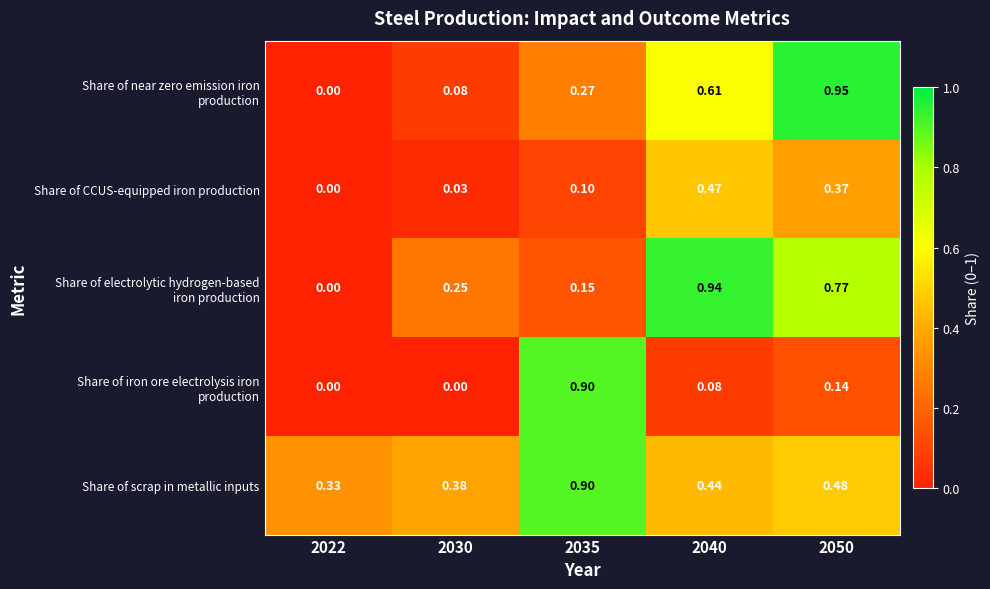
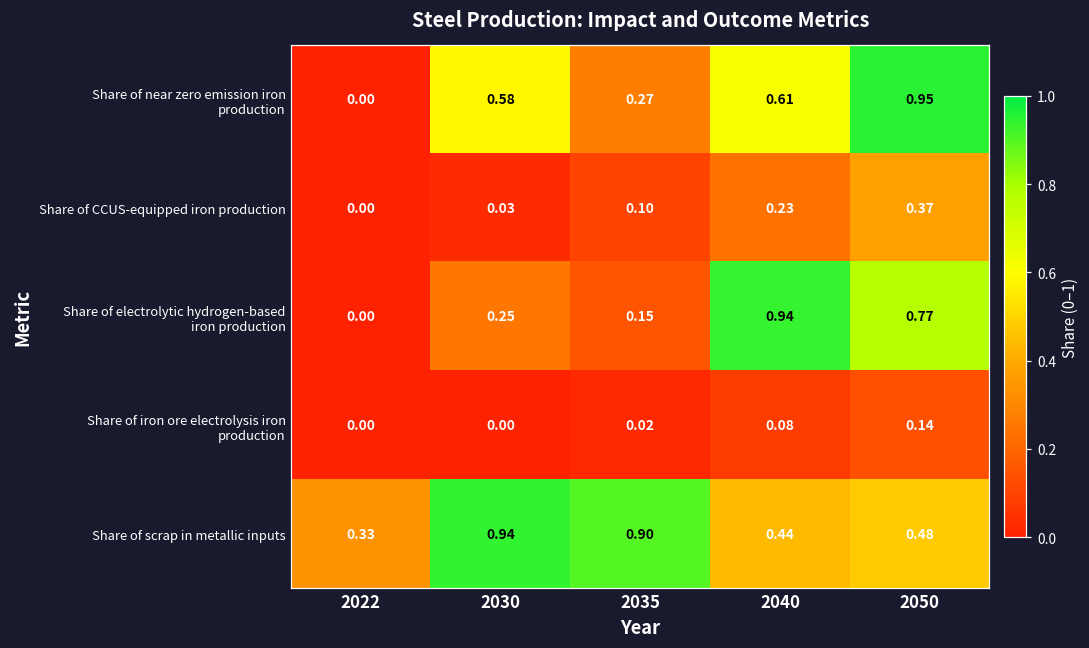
Share of near zero emission iron production, 2030: 0.08 -> 0.58
Share of CCUS-equipped iron production, 2040: 0.47 -> 0.23
Share of iron ore electrolysis iron production, 2035: 0.90 -> 0.02
Share of scrap in metallic inputs, 2030: 0.38 -> 0.94
